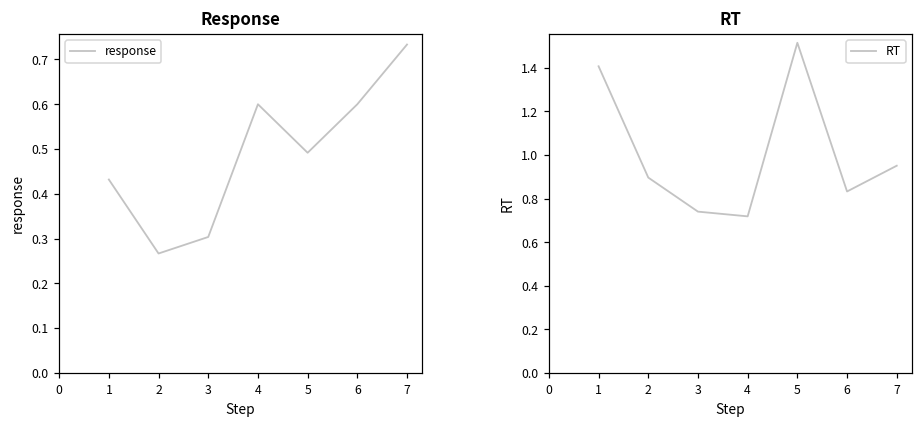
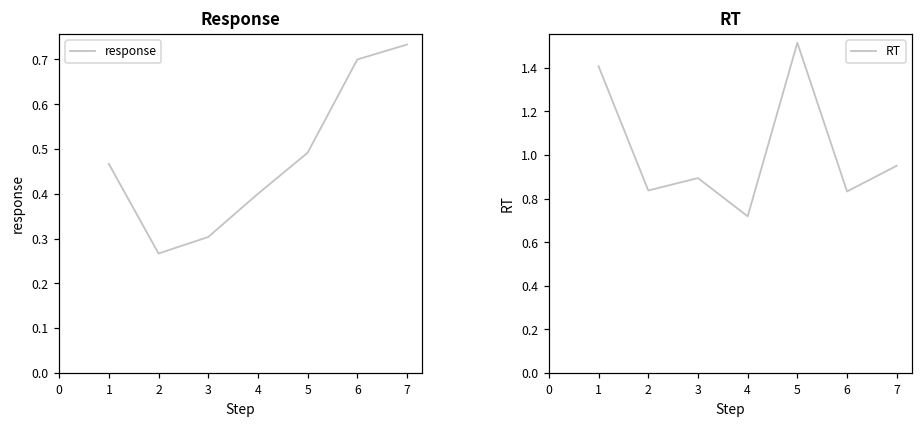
Response, 1: 0.43 -> 0.47
Response, 4: 0.6 -> 0.4
Response, 6: 0.6 -> 0.7
RT, 2: 0.90 -> 0.84
RT, 3: 0.74 -> 0.89
